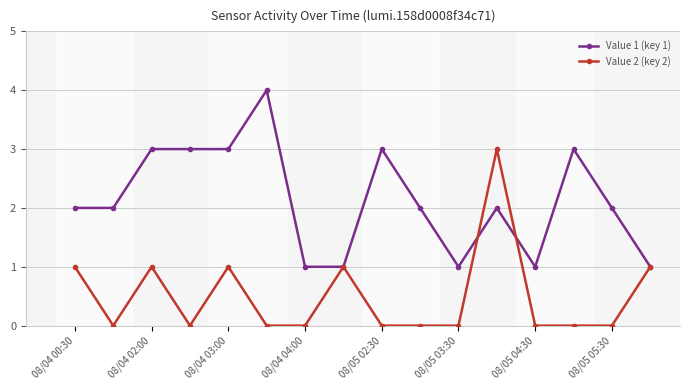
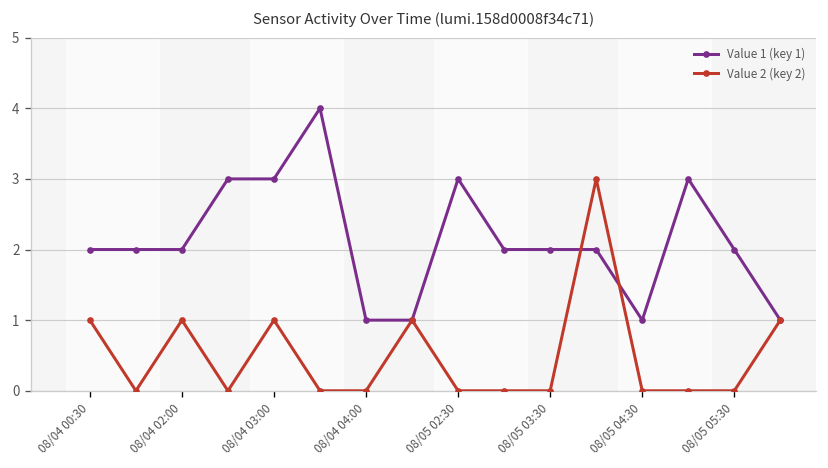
Value 1 (key 1), 08/04 02:00: 3 -> 2
Value 1 (key 1), 08/05 03:30: 1 -> 2
